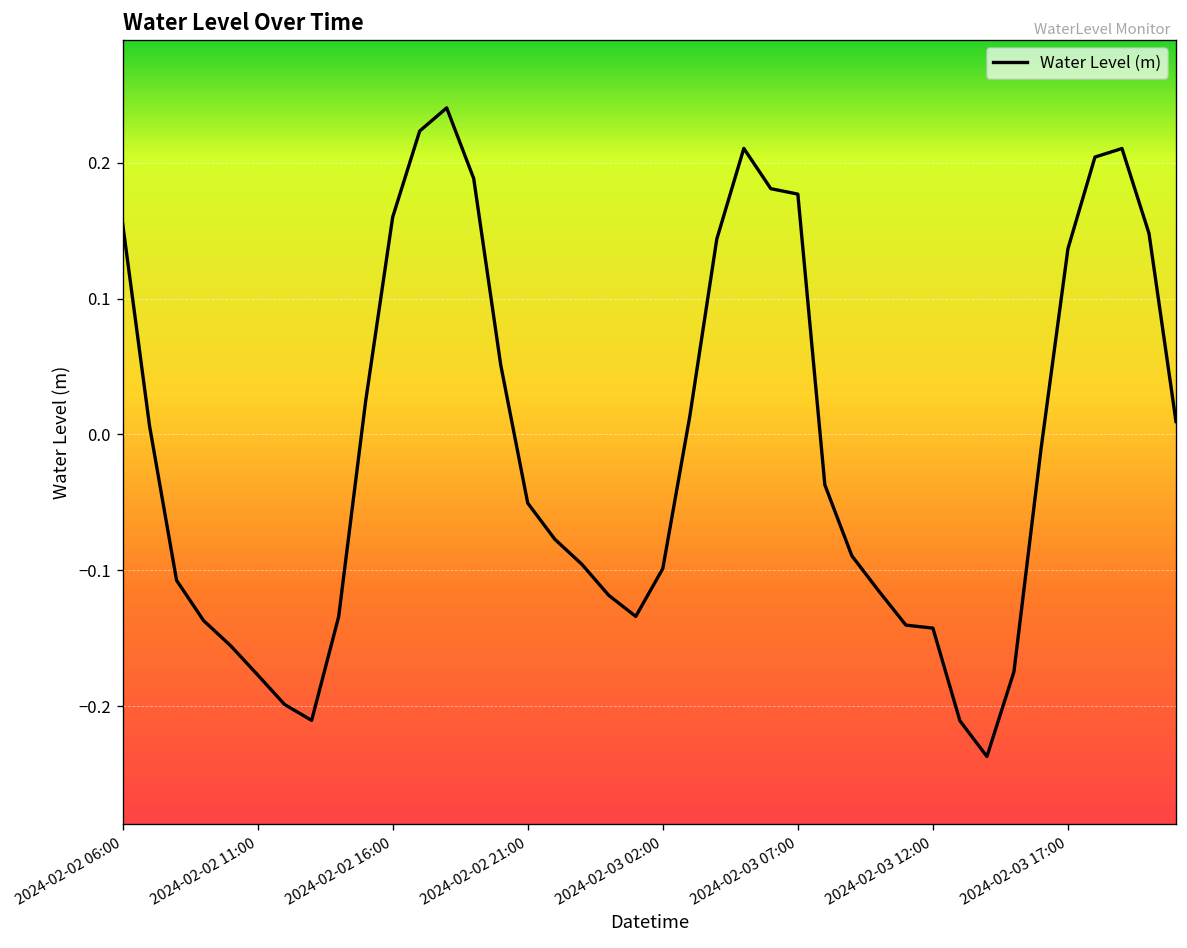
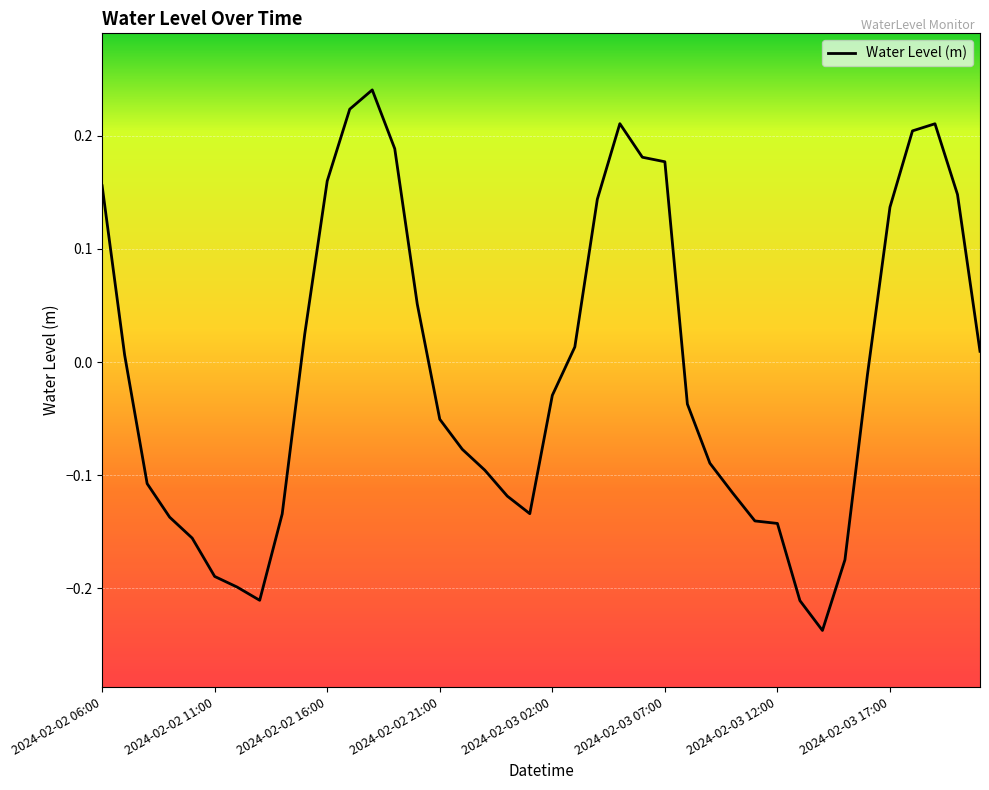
2024-02-02 11:00: -0.177 -> -0.189
2024-02-03 02:00: -0.099 -> -0.029
